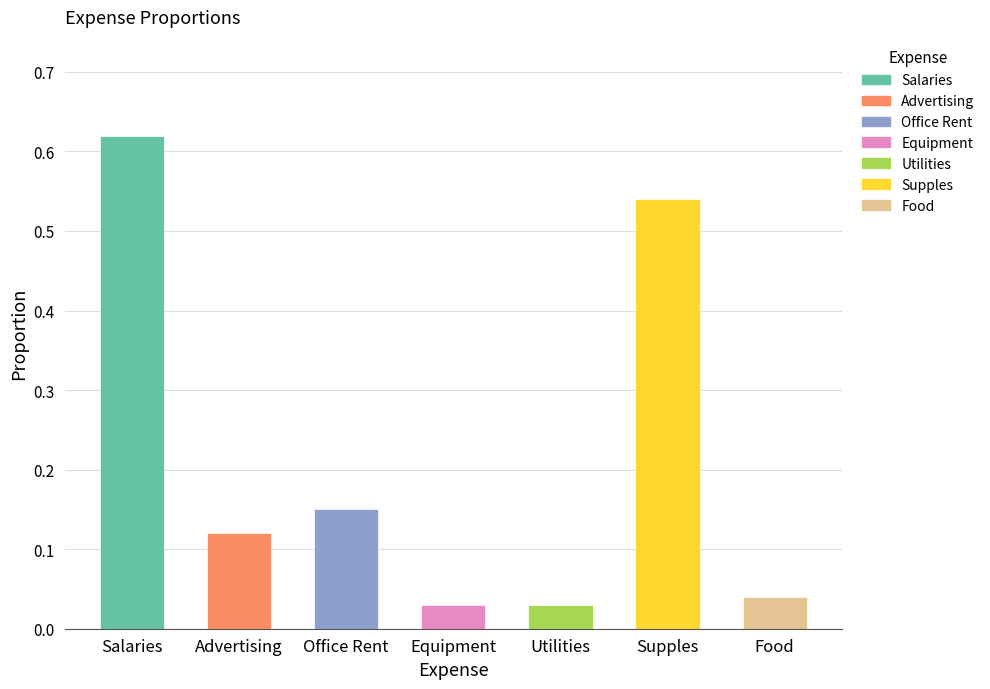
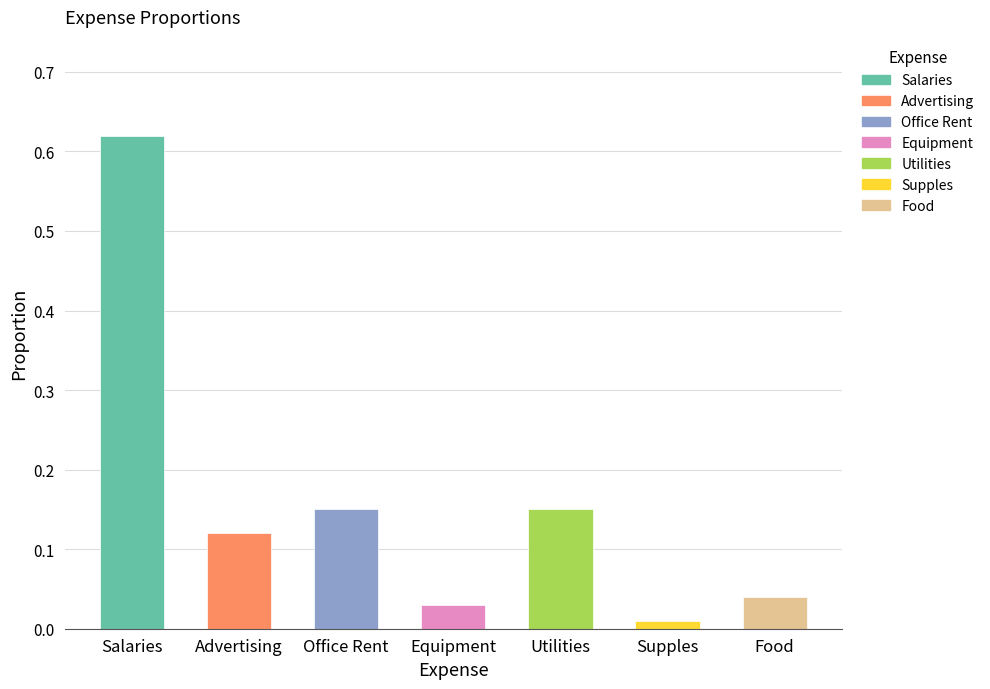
Utilities: 0.03 -> 0.15
Supples: 0.54 -> 0.01
